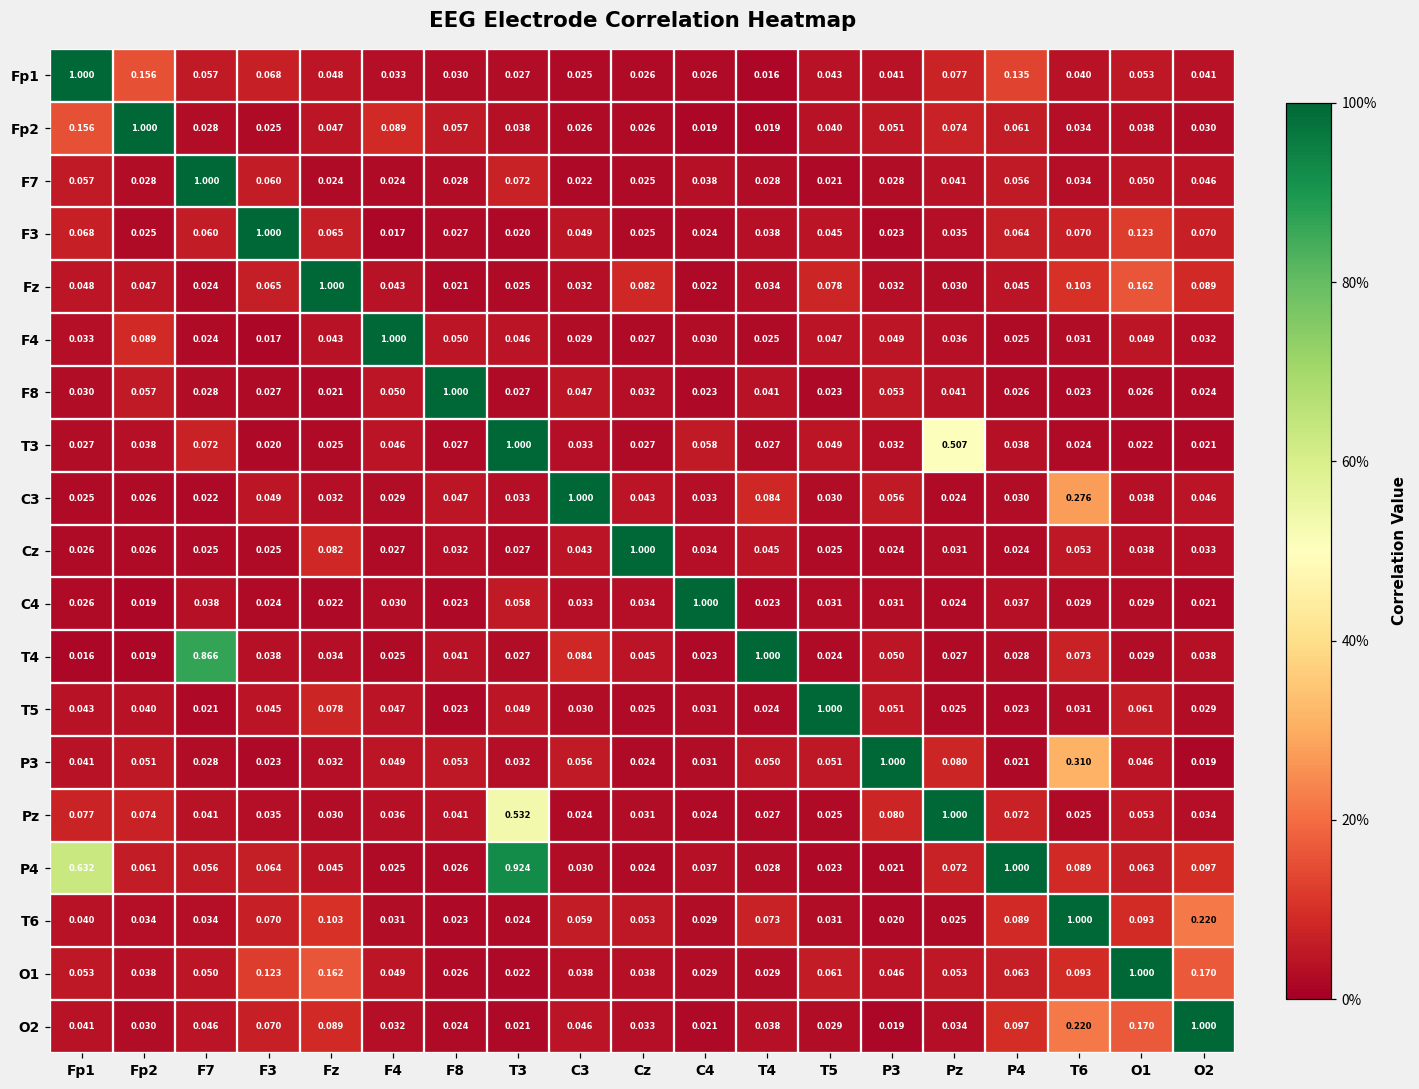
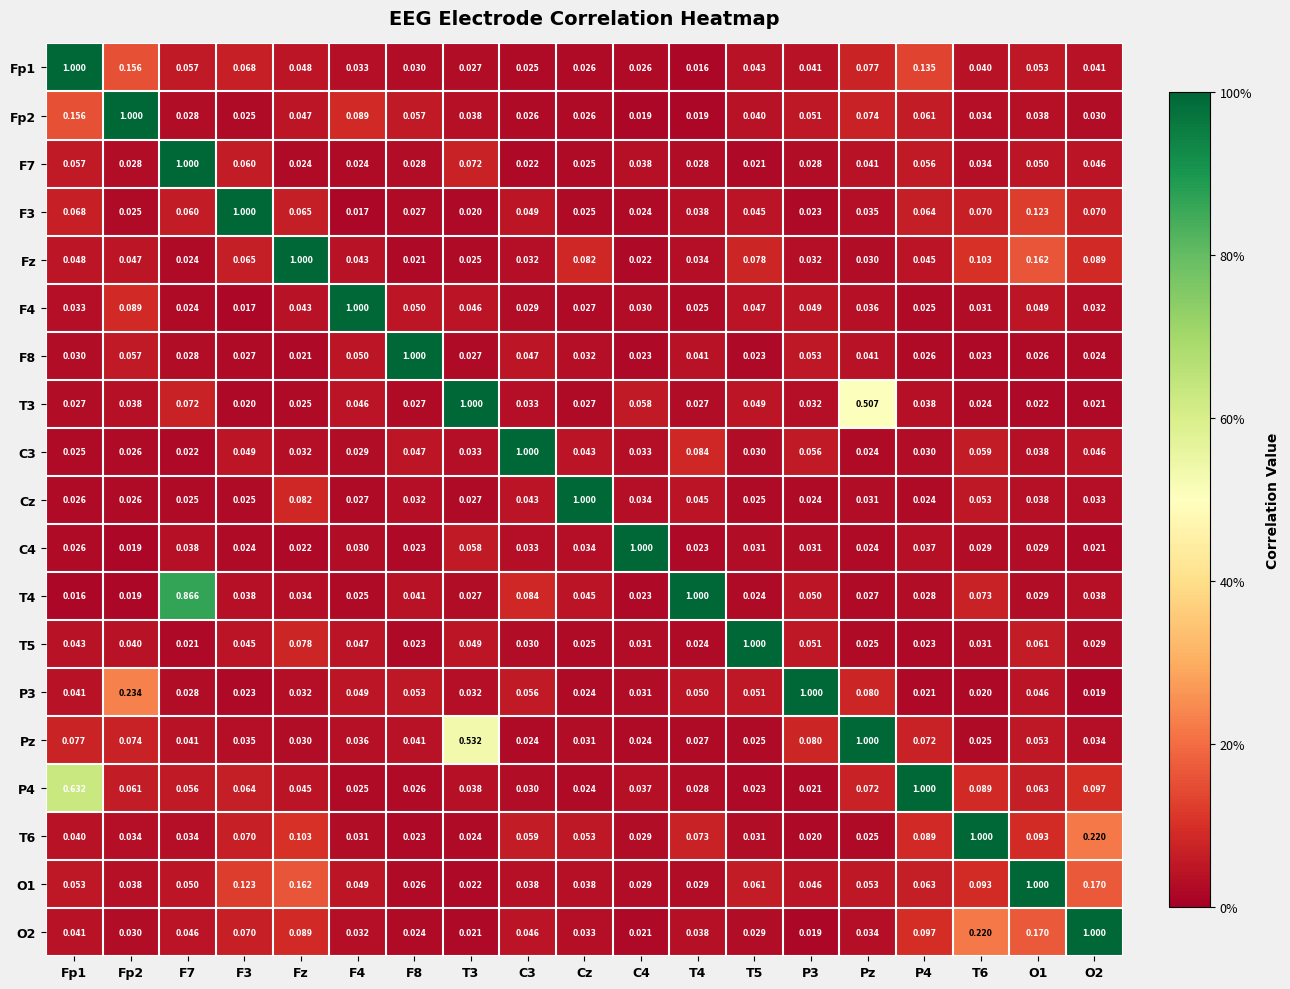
C3, T6: 0.276 -> 0.059
P3, Fp2: 0.051 -> 0.234
P3, T6: 0.310 -> 0.020
P4, T3: 0.924 -> 0.038
